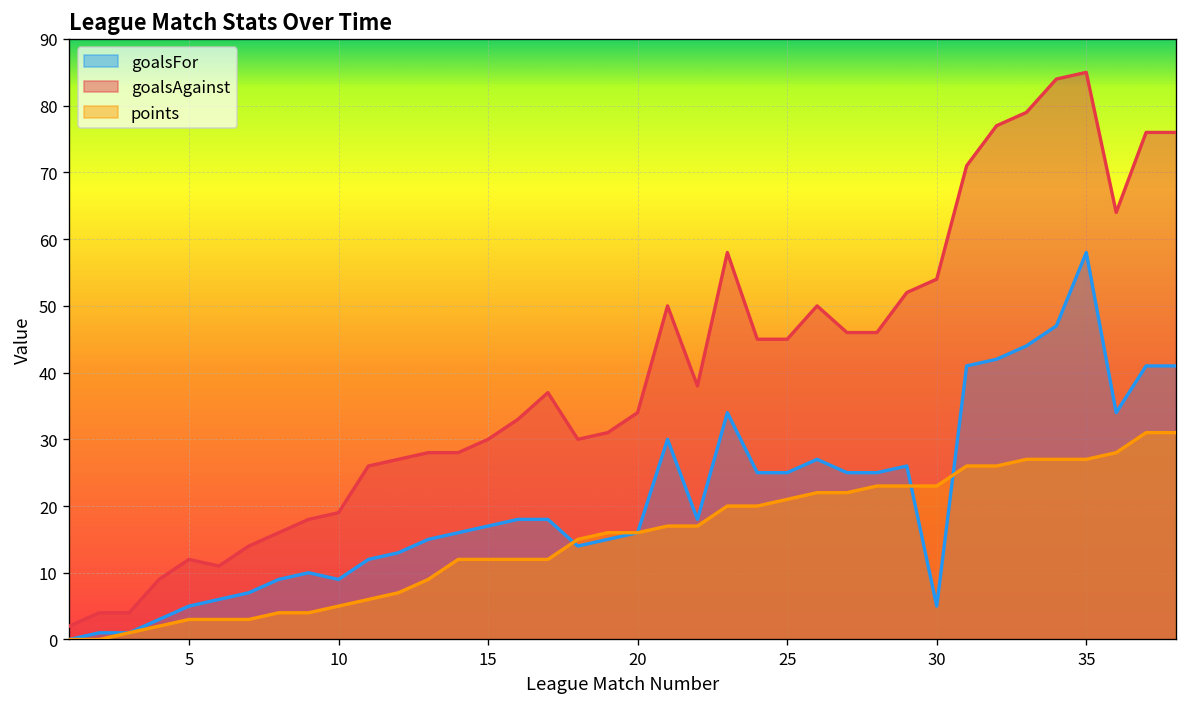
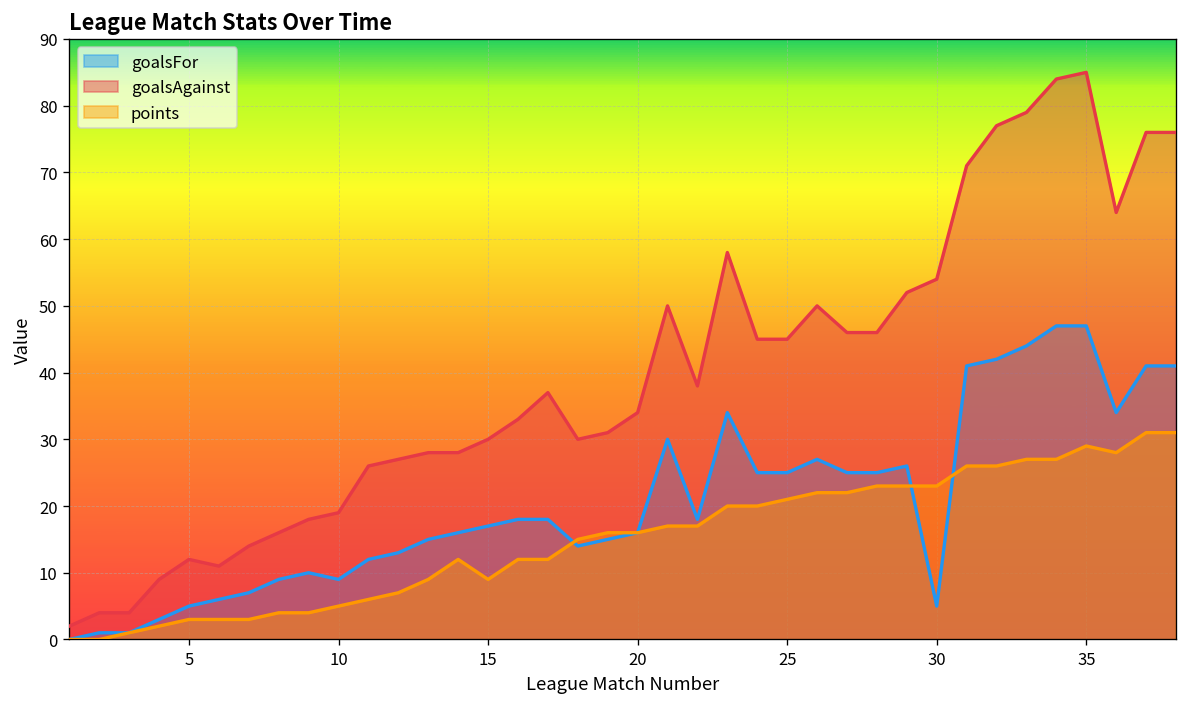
points, 15: 12 -> 9
goalsFor, 35: 58 -> 47
points, 35: 27 -> 29
